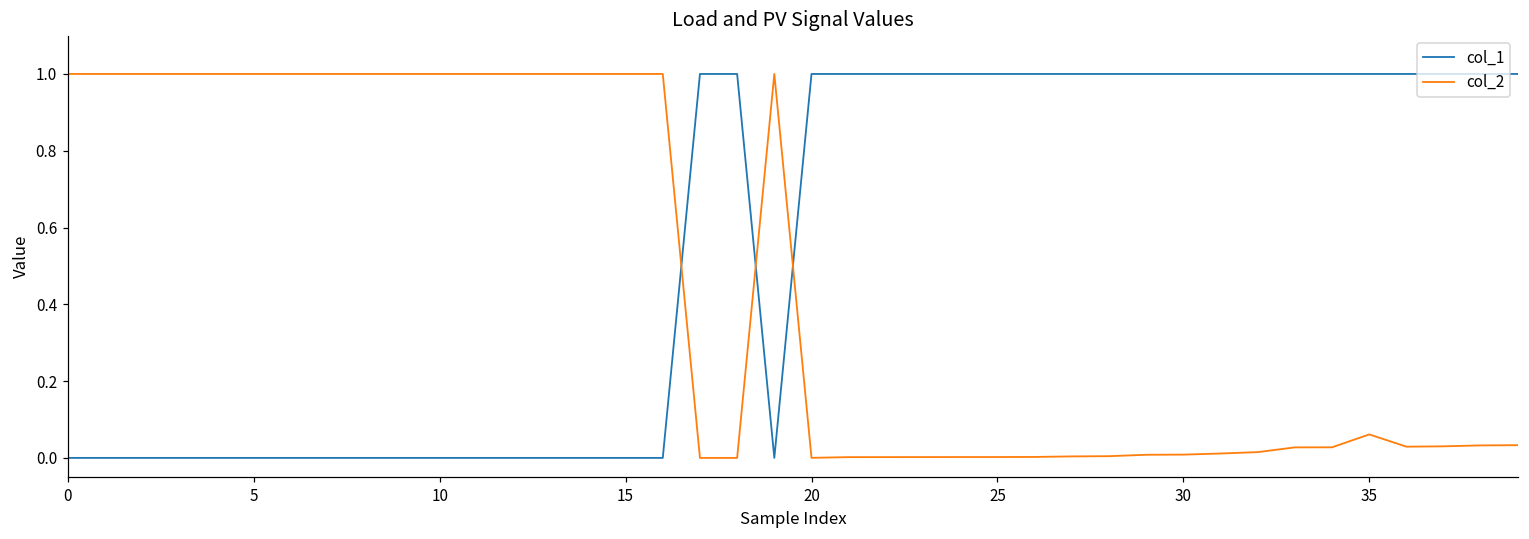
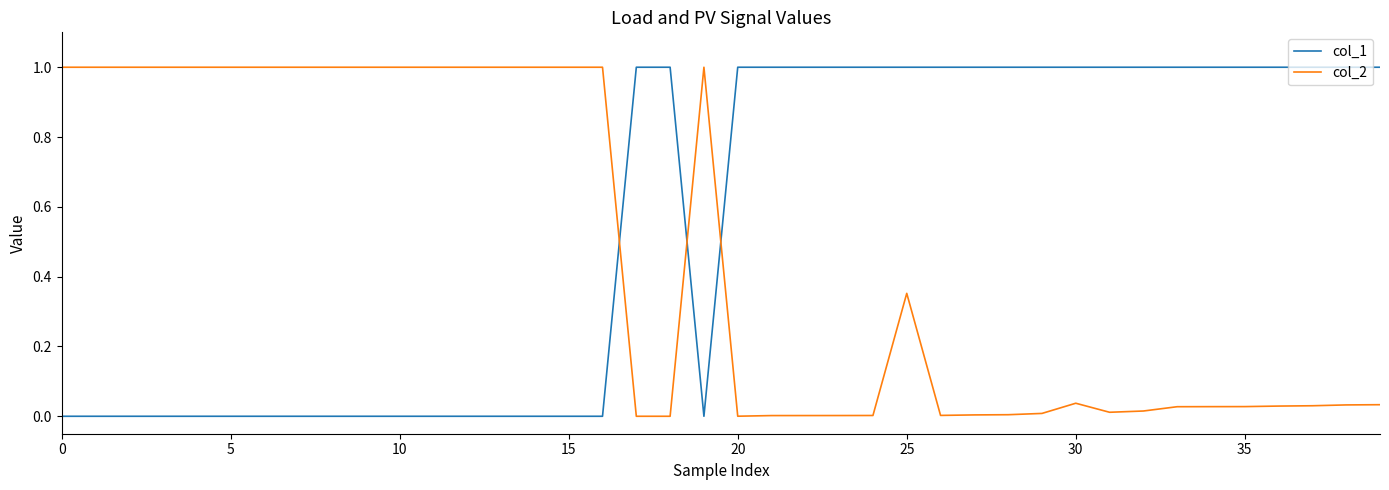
col_2, 25: 0.00 -> 0.35
col_2, 30: 0.01 -> 0.04
col_2, 35: 0.06 -> 0.03
